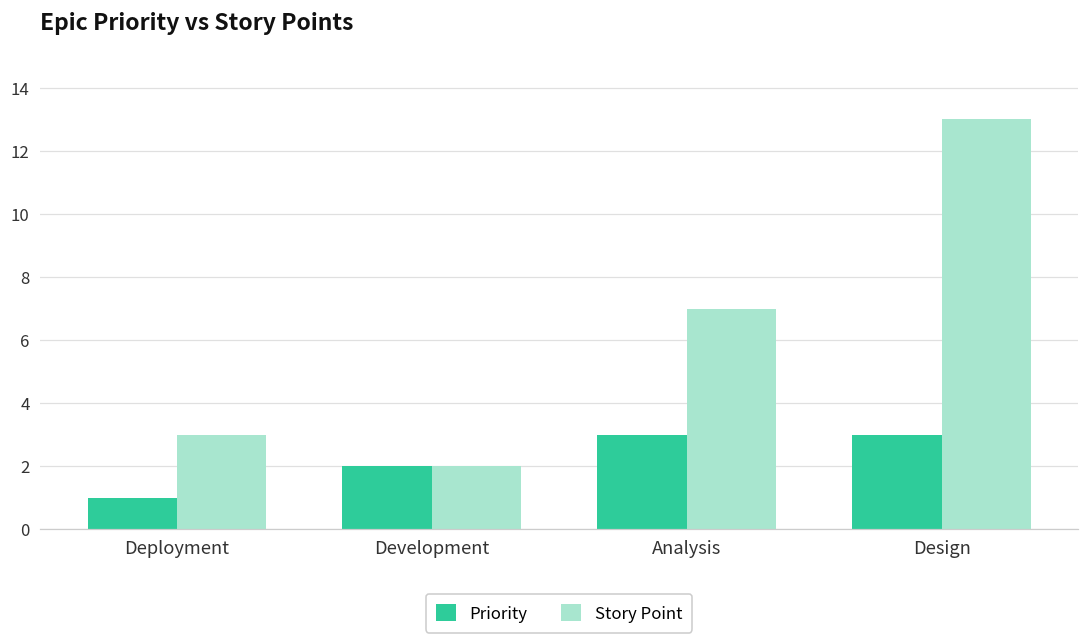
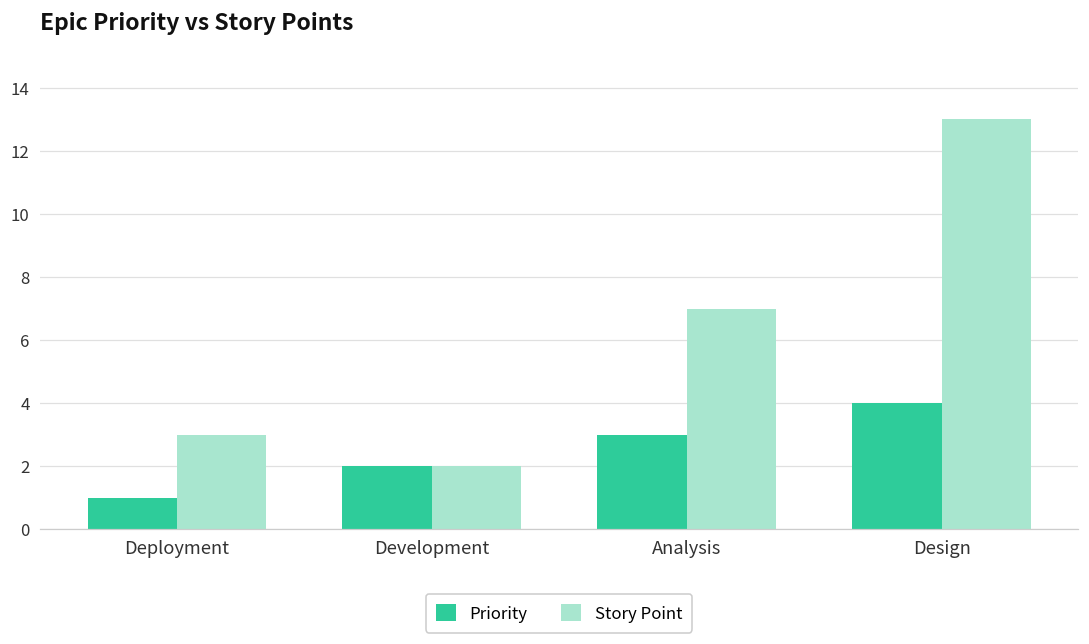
Priority, Design: 3 -> 4
